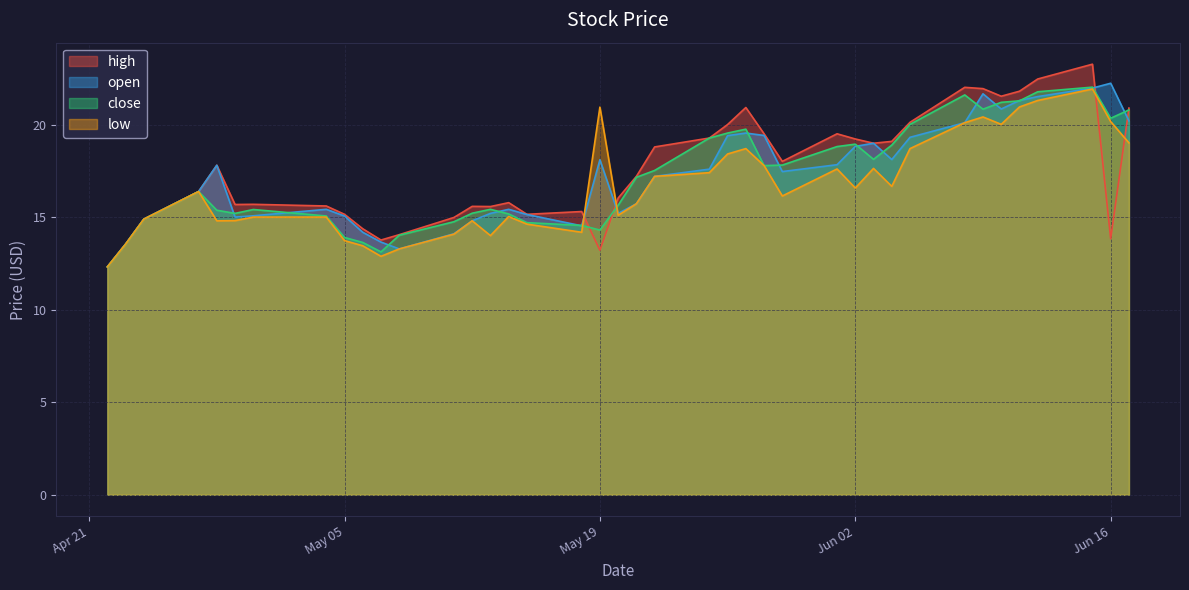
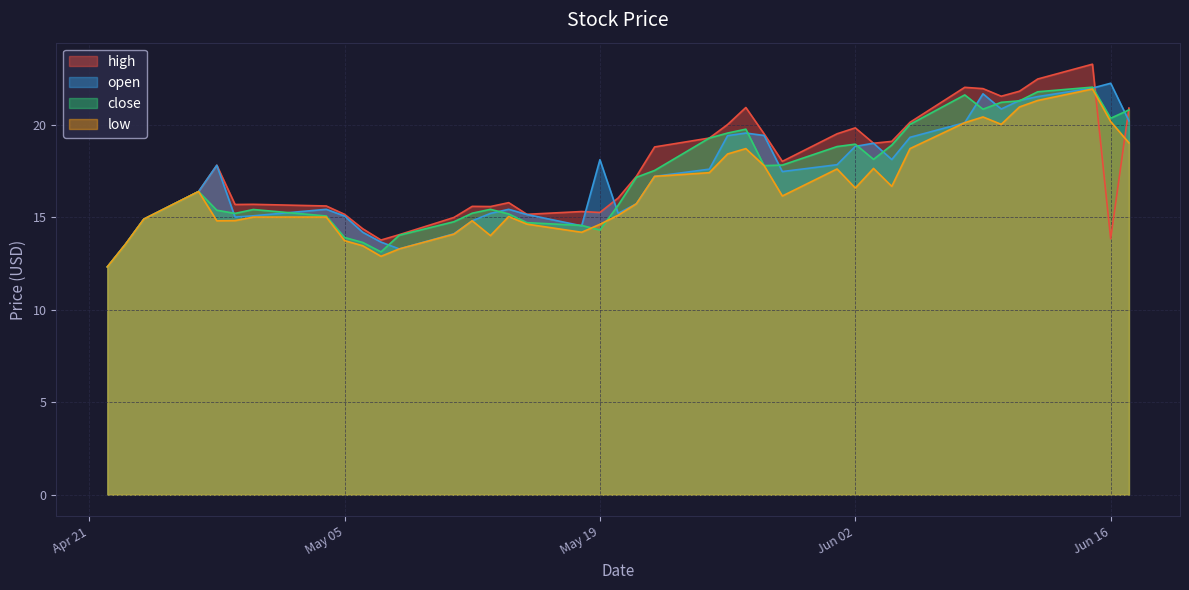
high, May 19: 13.2 -> 15.3
low, May 19: 20.9 -> 14.6
high, Jun 02: 19.2 -> 19.8
